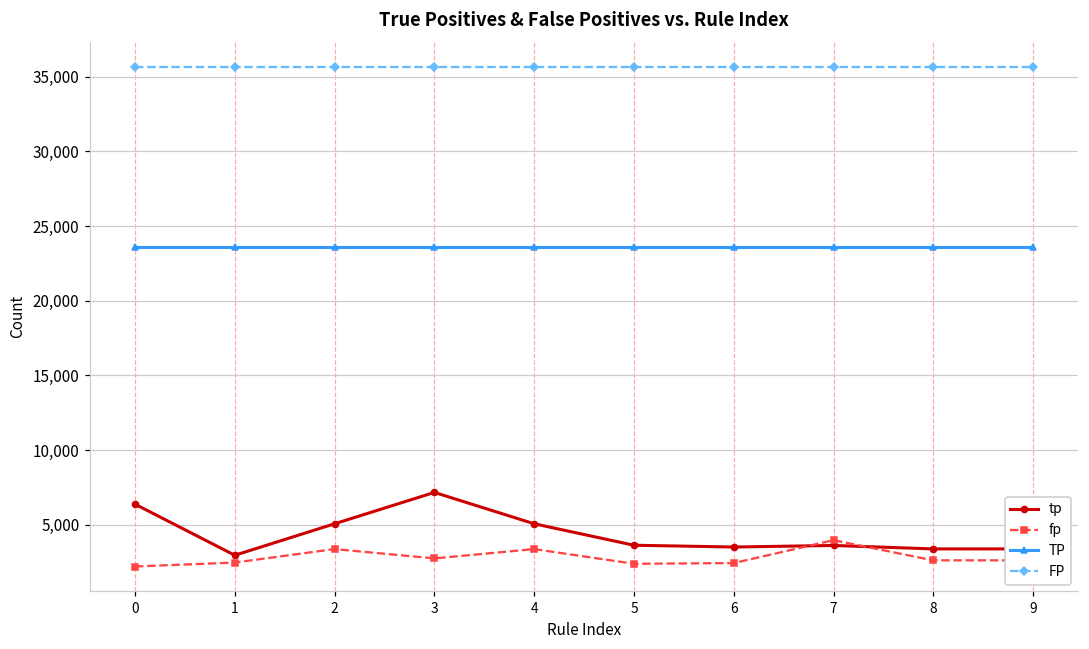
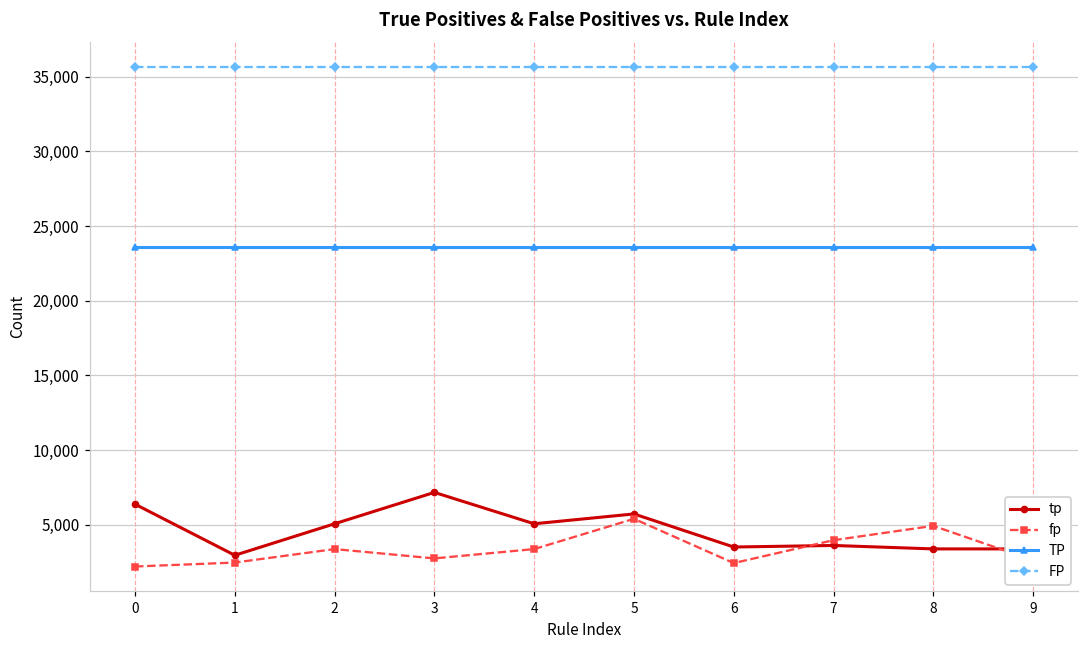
tp, 5: 3,600 -> 5,700
fp, 5: 2,400 -> 5,400
fp, 8: 2,600 -> 4,900
